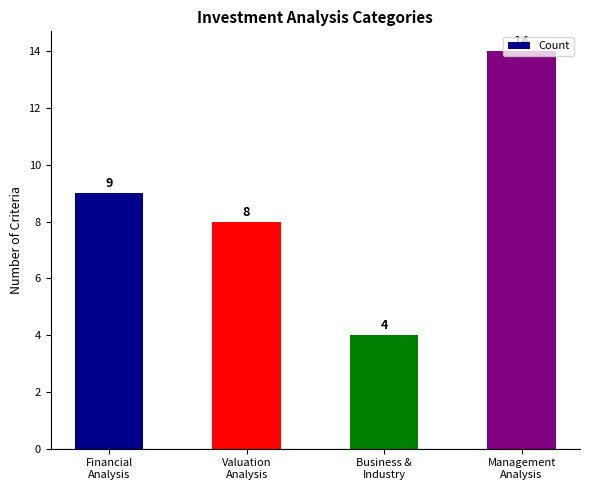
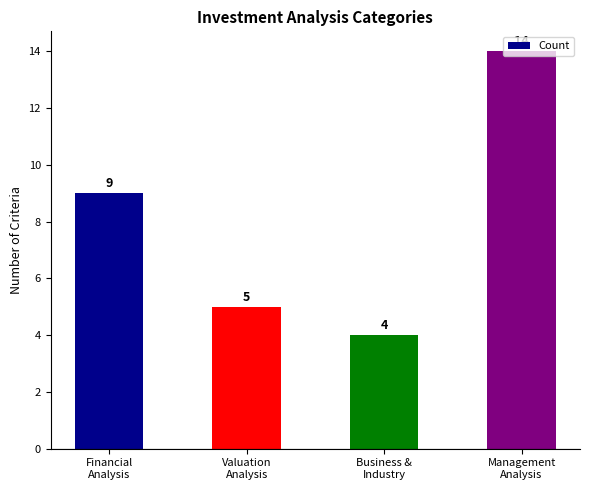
Valuation Analysis: 8 -> 5
